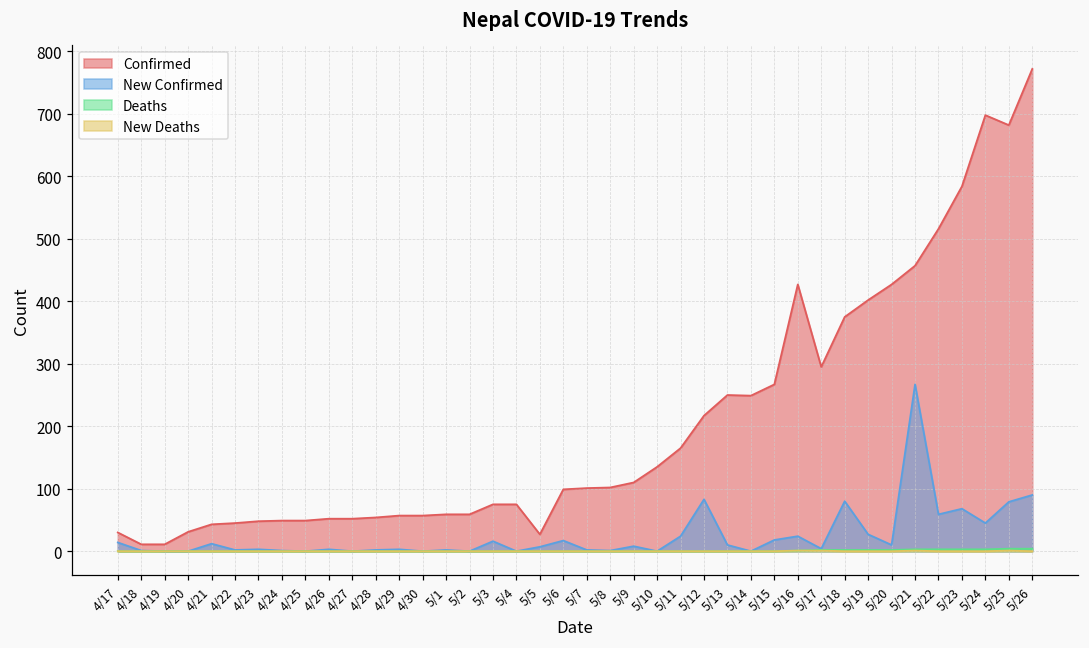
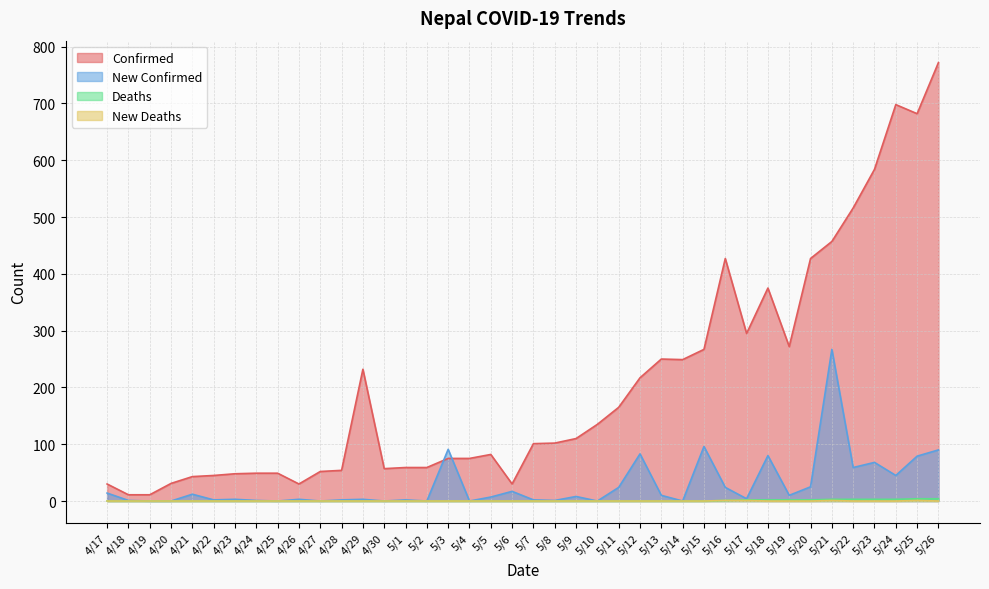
Confirmed, 4/26: 50 -> 30
Confirmed, 4/29: 60 -> 230
New Confirmed, 5/3: 20 -> 90
Confirmed, 5/5: 30 -> 80
Confirmed, 5/6: 100 -> 30
New Confirmed, 5/15: 20 -> 100
Confirmed, 5/19: 400 -> 270
New Confirmed, 5/19: 30 -> 10
New Confirmed, 5/20: 10 -> 30
